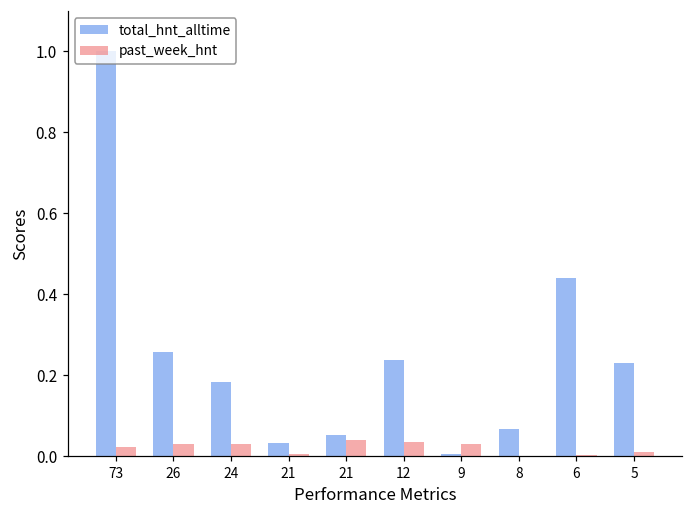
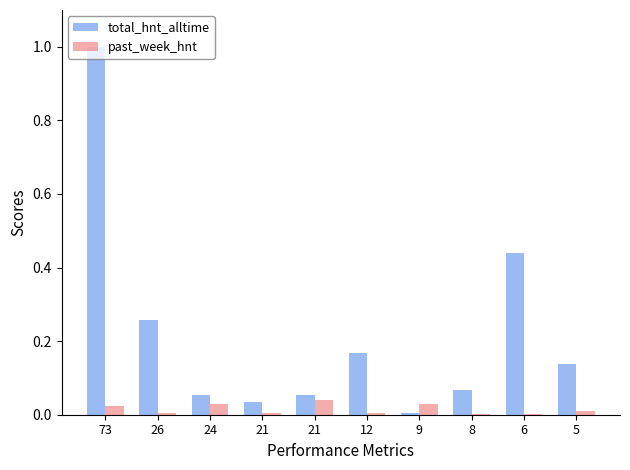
past_week_hnt, 26: 0.03 -> 0.01
total_hnt_alltime, 24: 0.18 -> 0.05
total_hnt_alltime, 12: 0.24 -> 0.17
past_week_hnt, 12: 0.04 -> 0.00
total_hnt_alltime, 5: 0.23 -> 0.14
